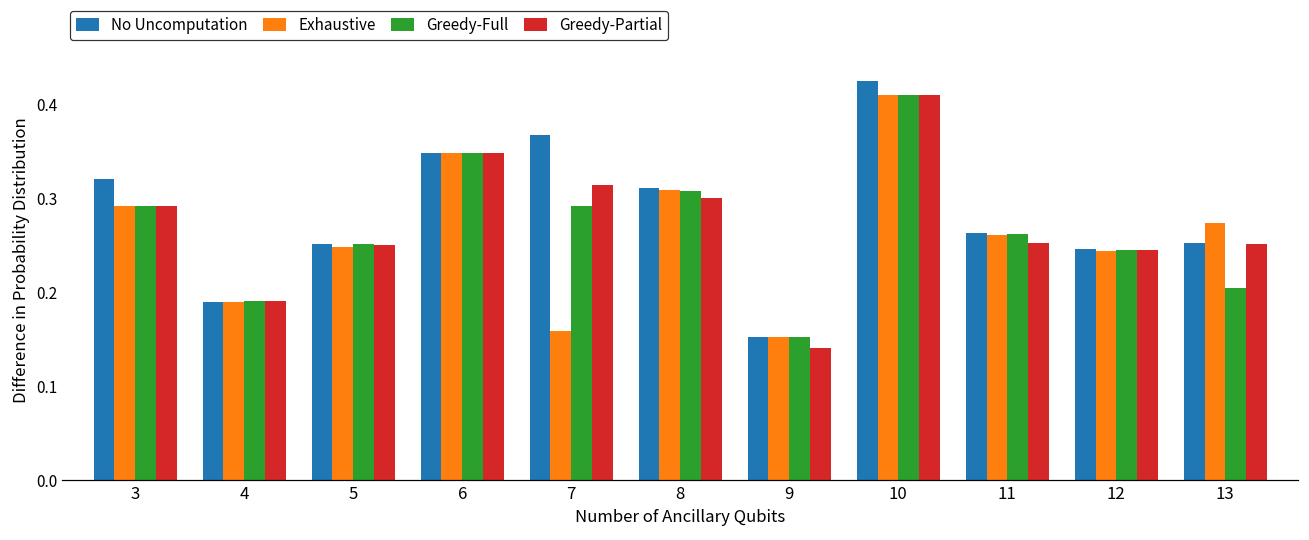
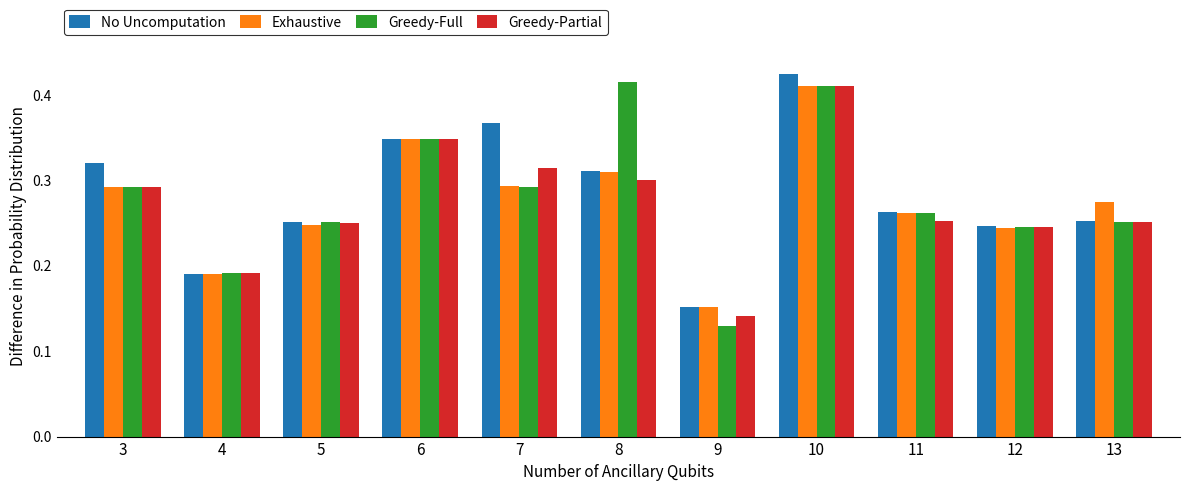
Exhaustive, 7: 0.16 -> 0.29
Greedy-Full, 8: 0.31 -> 0.42
Greedy-Full, 9: 0.15 -> 0.13
Greedy-Full, 13: 0.20 -> 0.25
